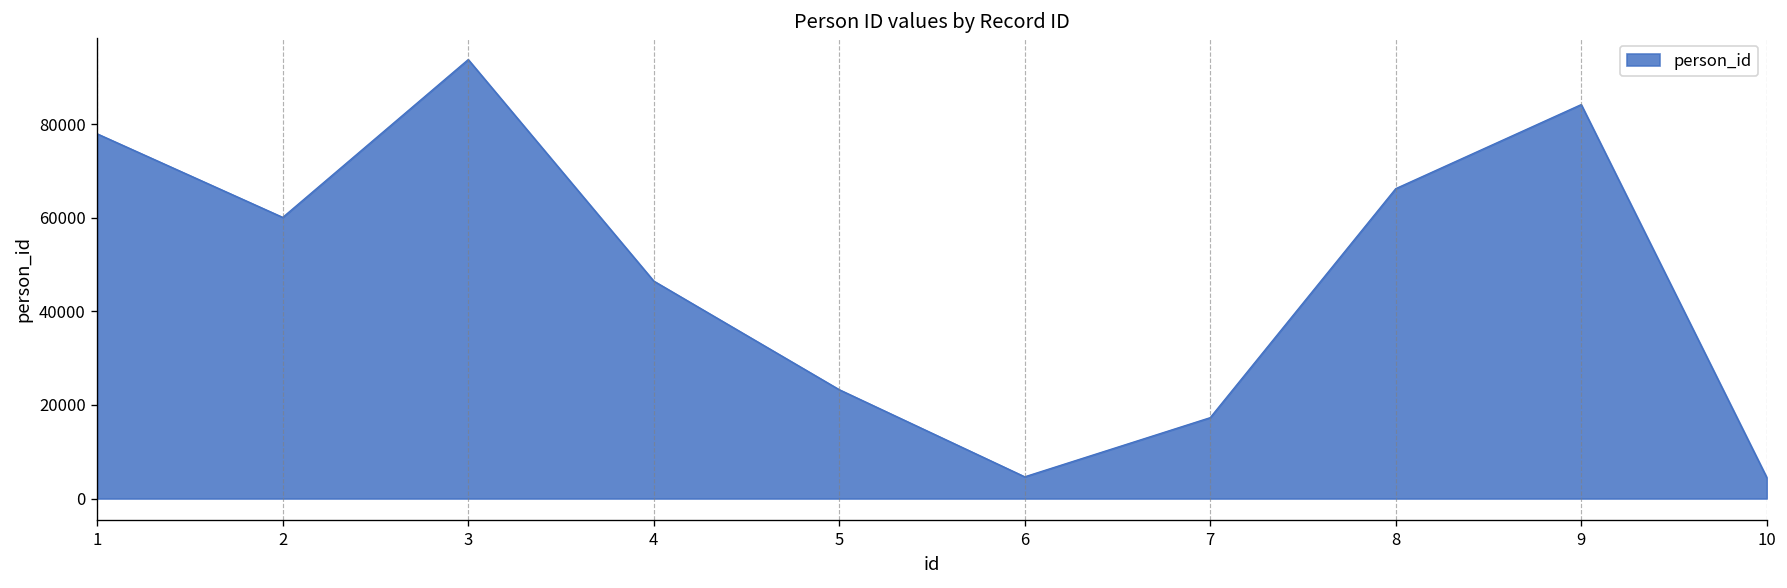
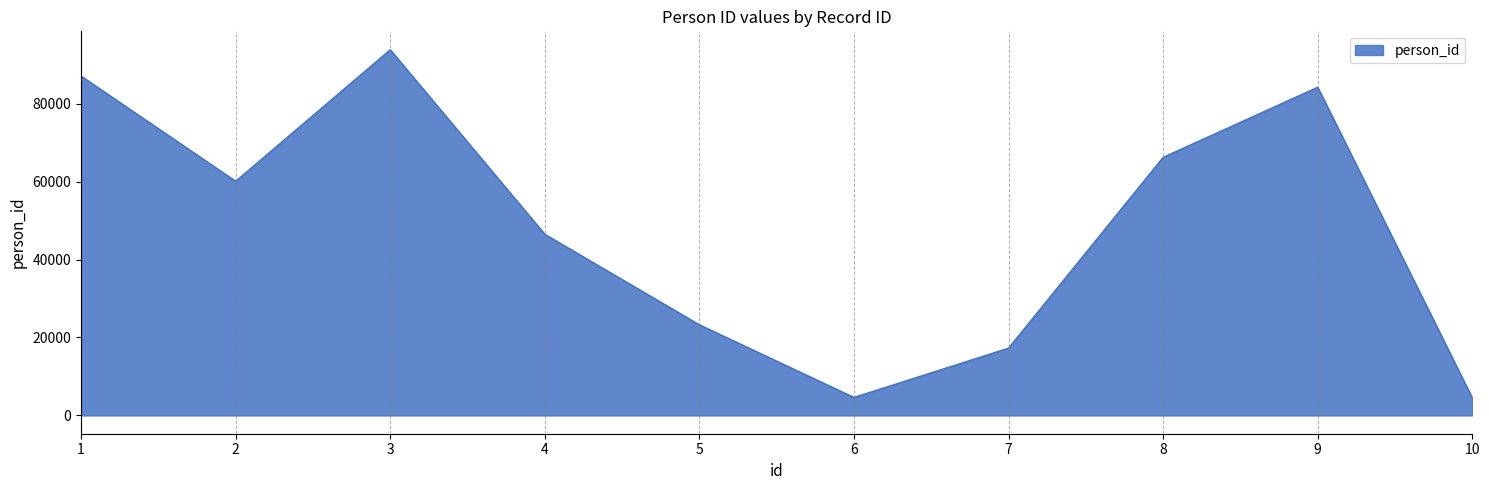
1: 78000 -> 87000
